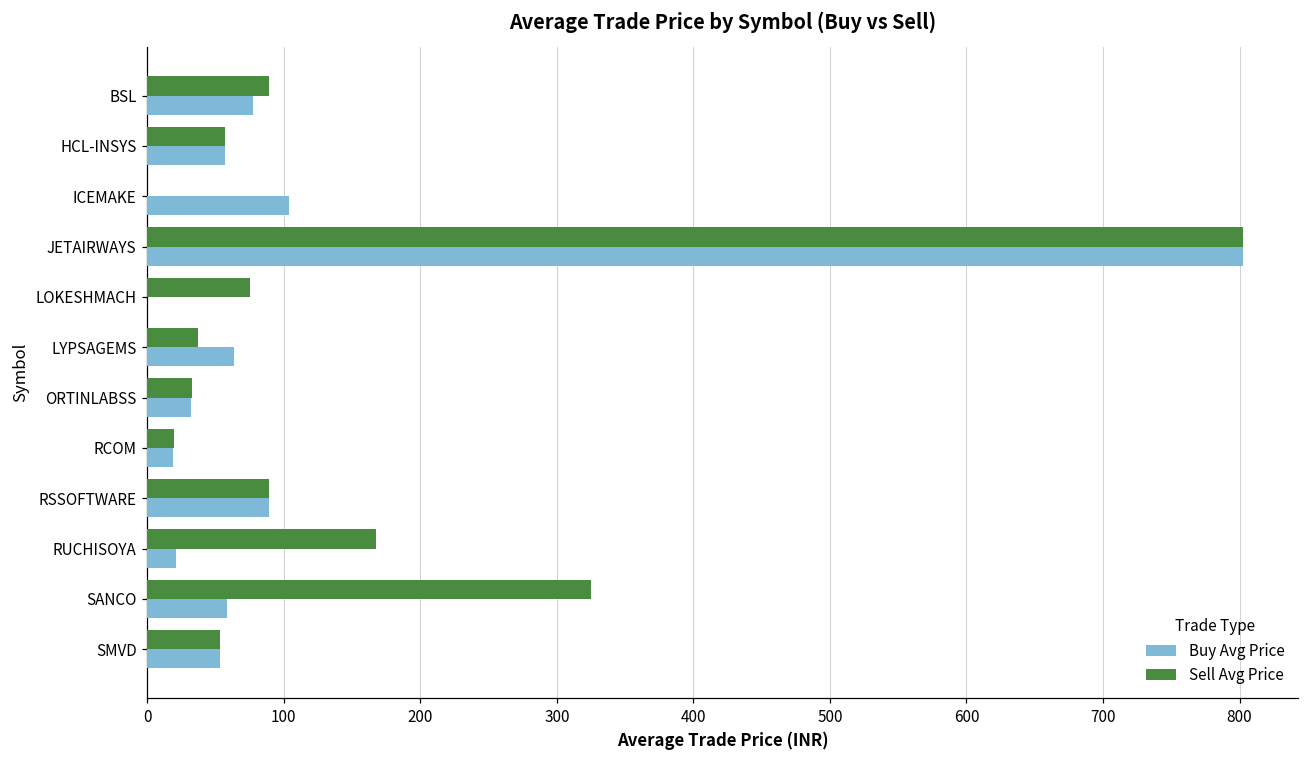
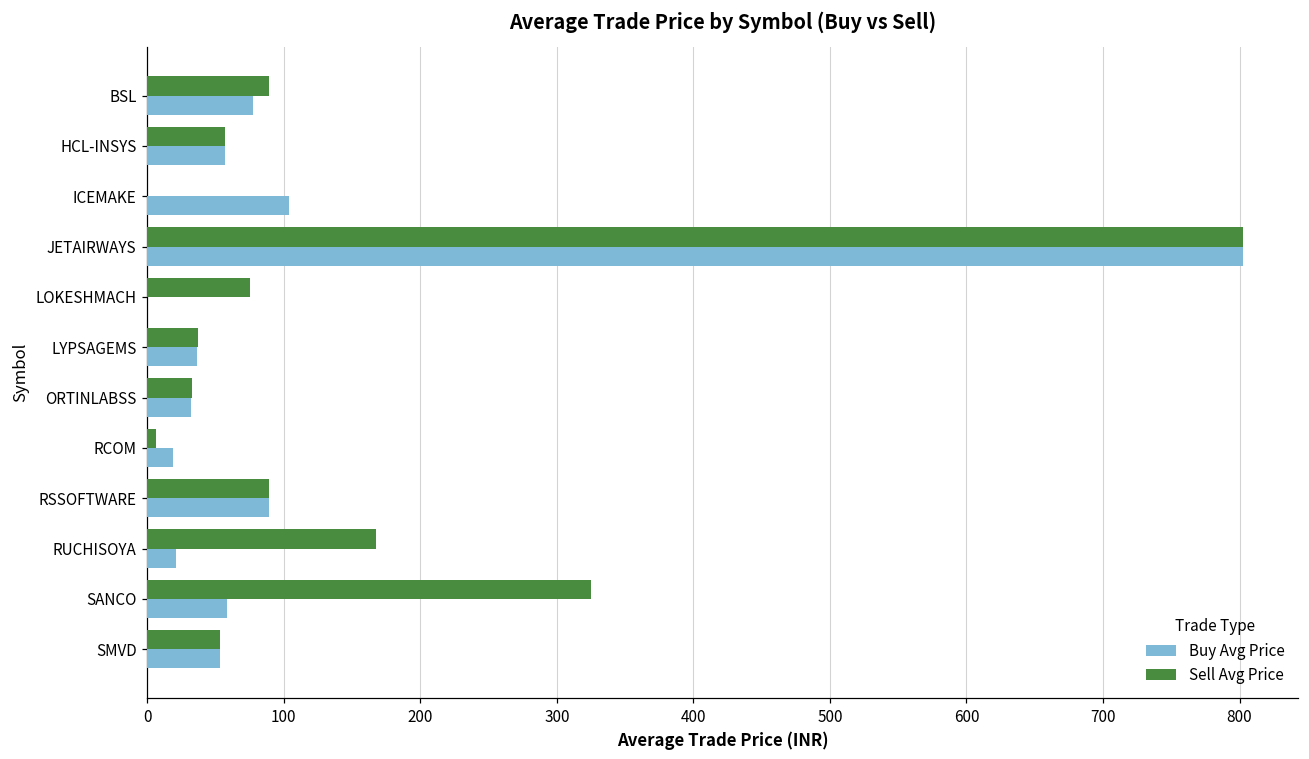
Buy Avg Price, LYPSAGEMS: 63 -> 37
Sell Avg Price, RCOM: 19 -> 6
